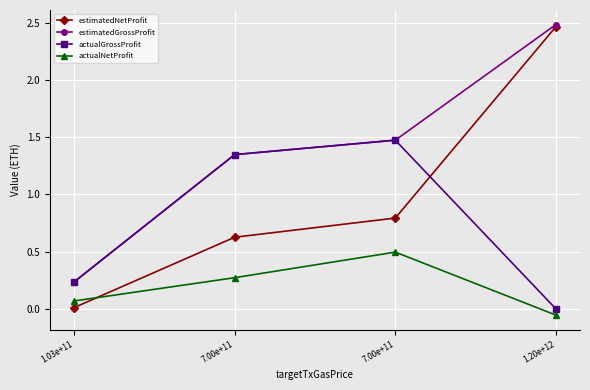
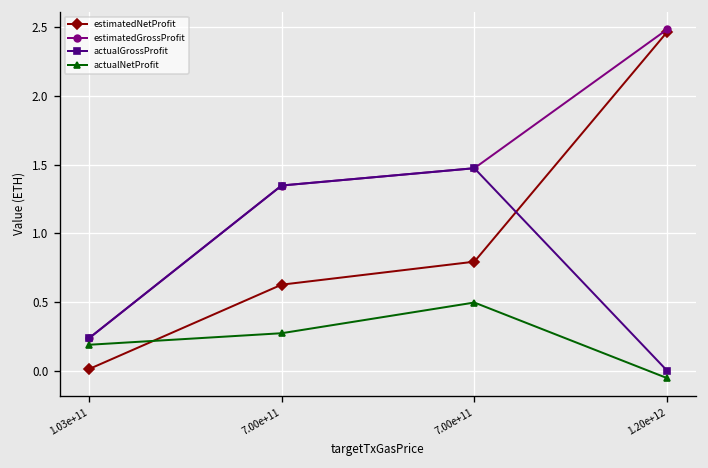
actualNetProfit, 1.03e+11: 0.07 -> 0.19
